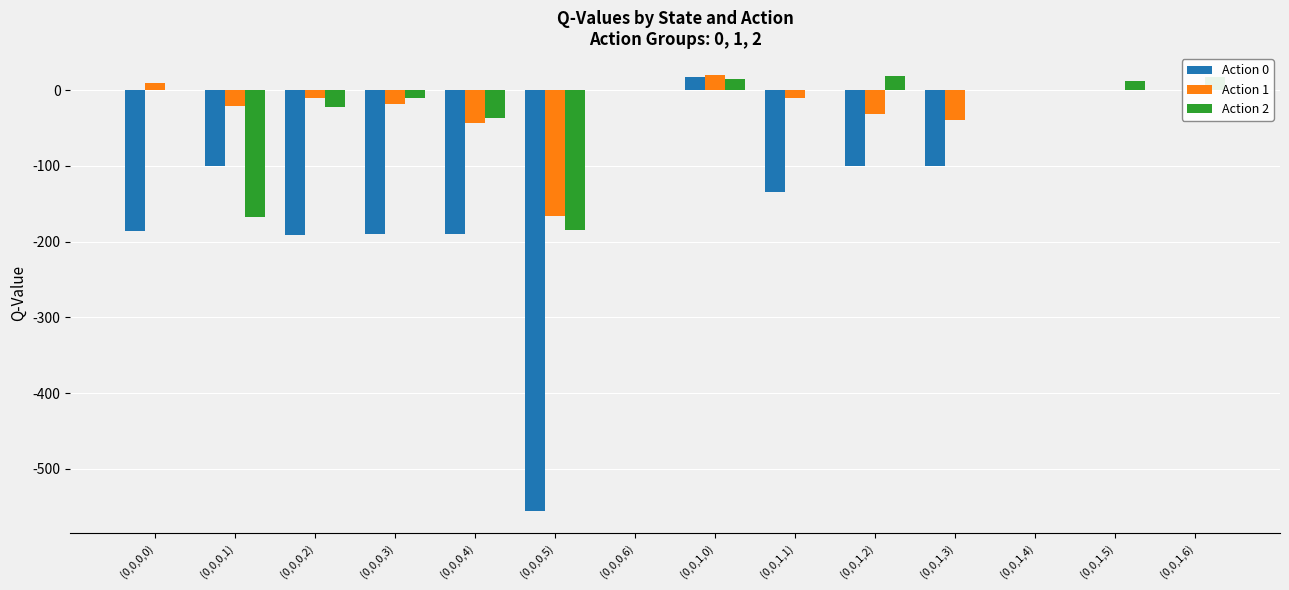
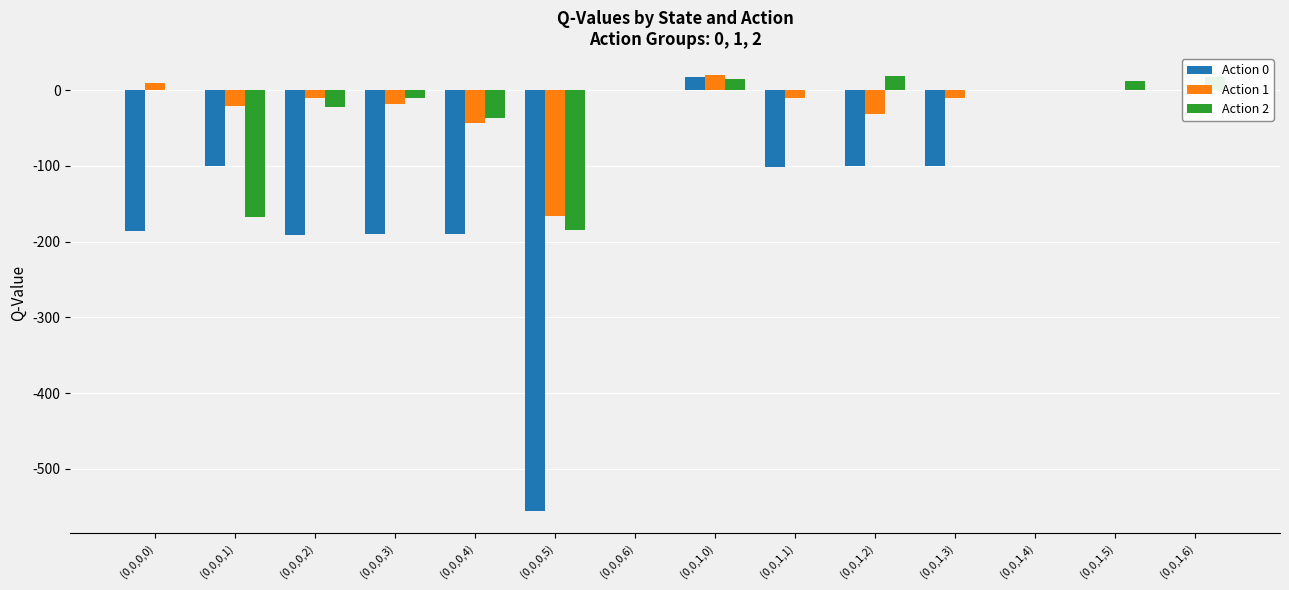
Action 0, (0,0,1,1): -130 -> -100
Action 1, (0,0,1,3): -40 -> -10
